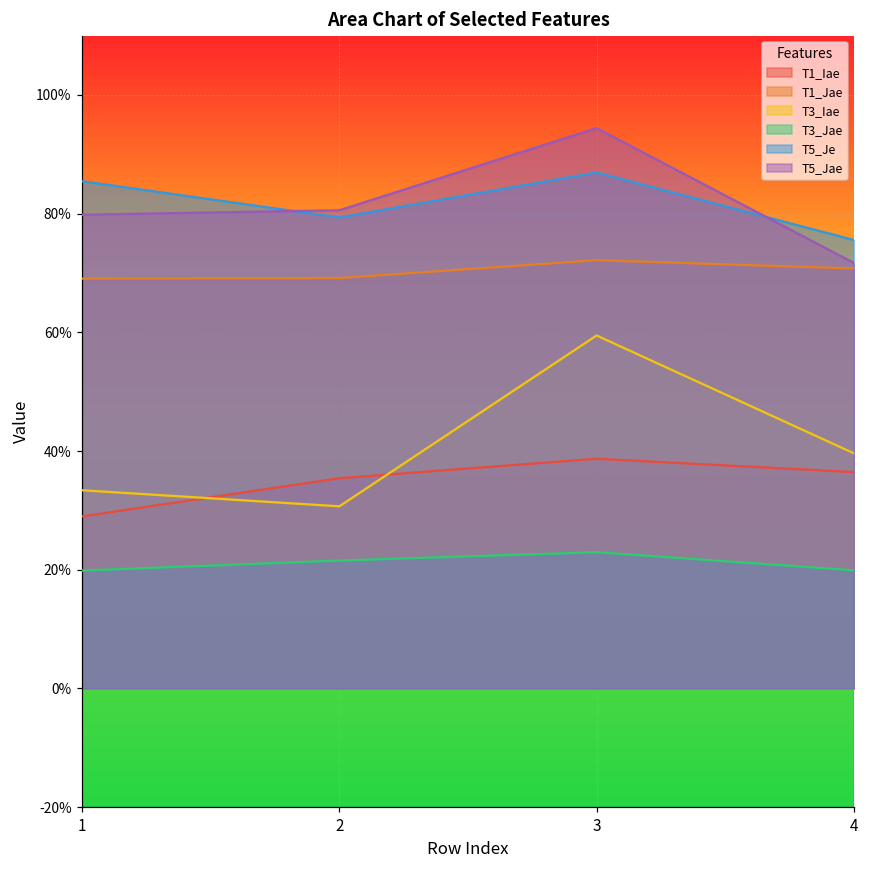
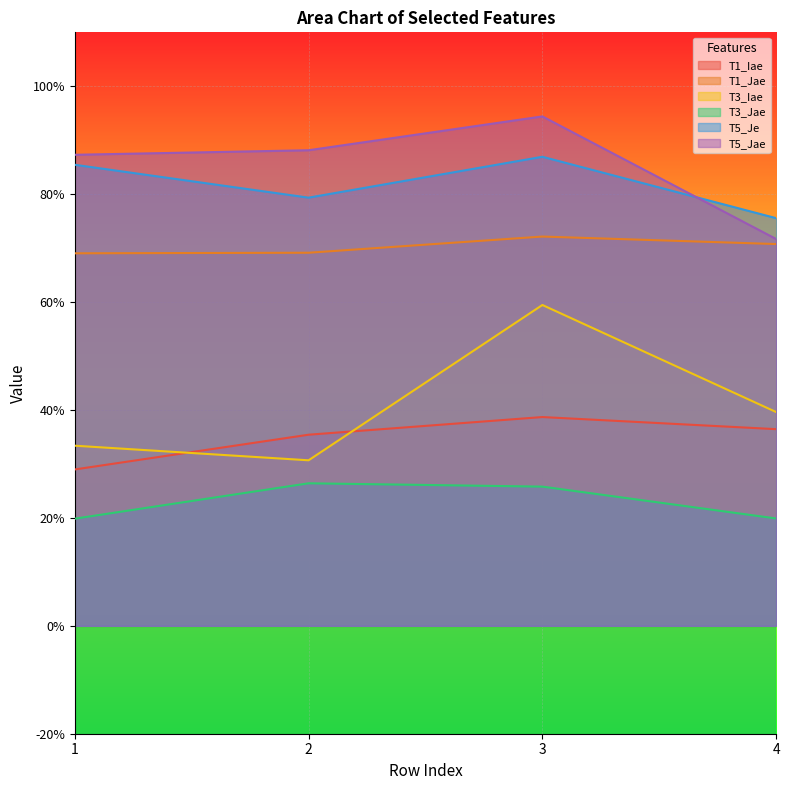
T5_Jae, 1: 80% -> 87%
T3_Jae, 2: 22% -> 26%
T5_Jae, 2: 81% -> 88%
T3_Jae, 3: 23% -> 26%
